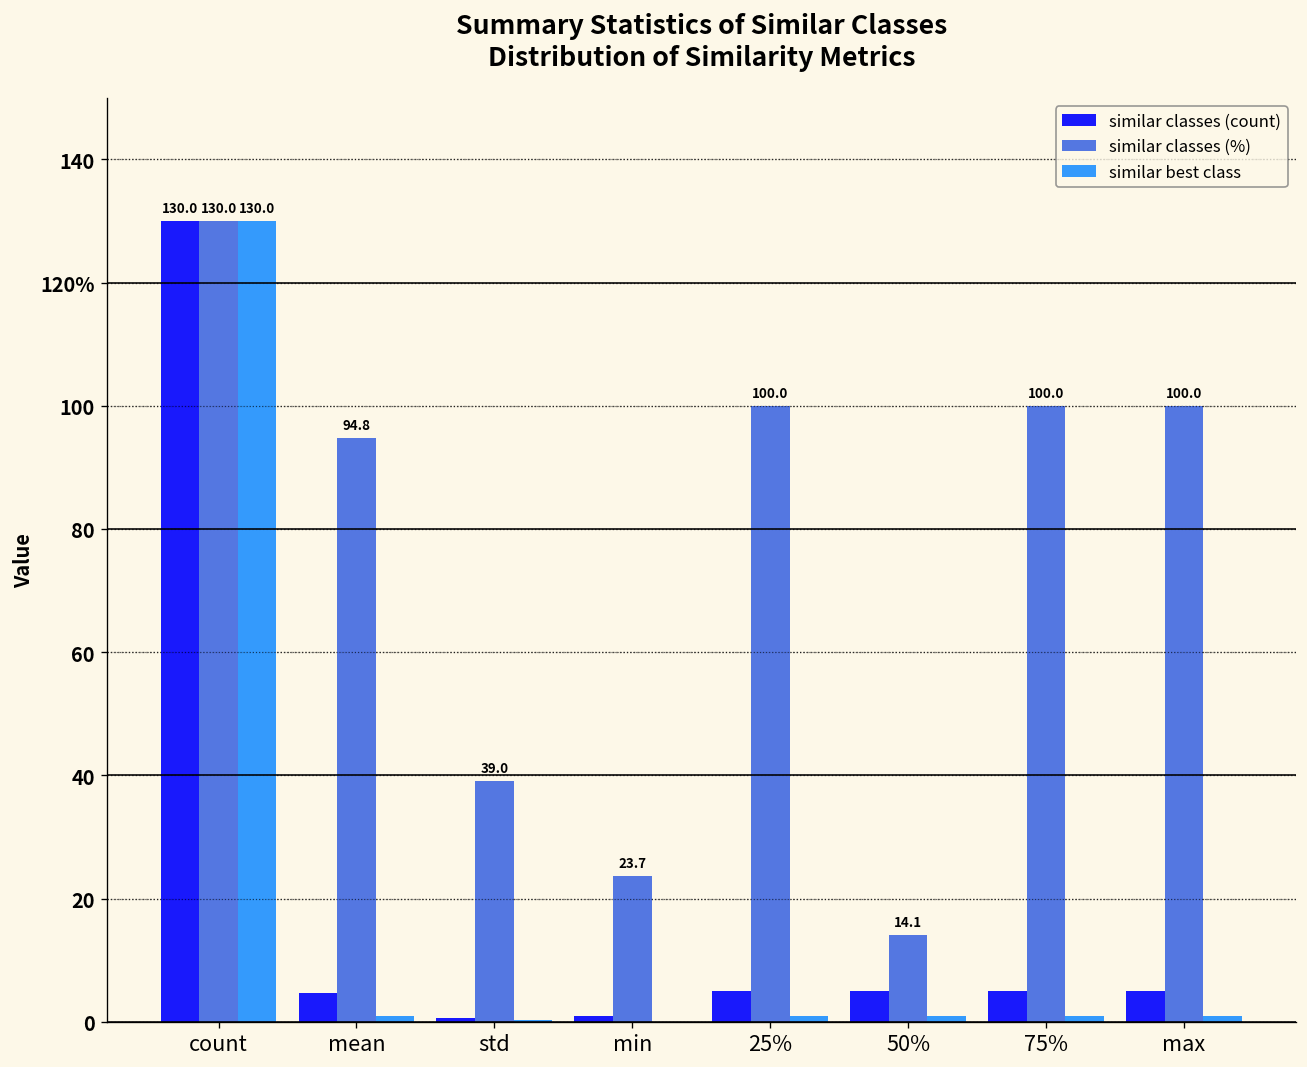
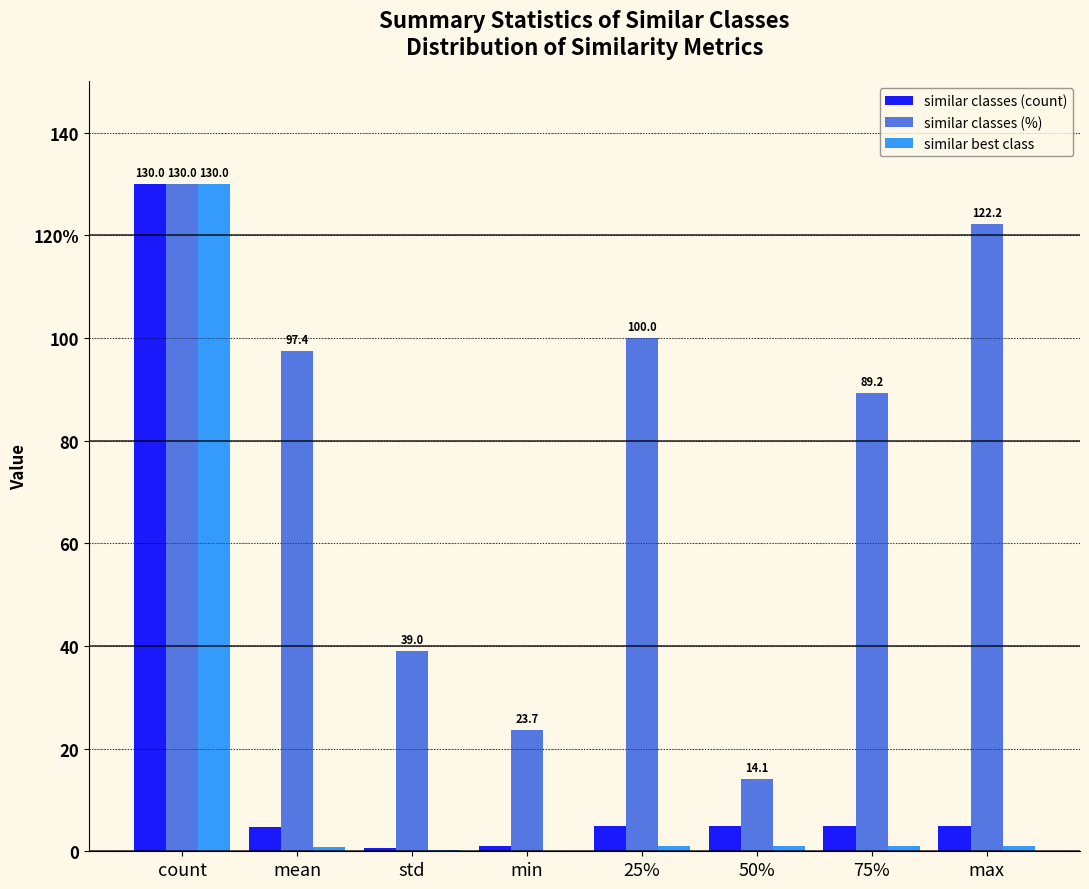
similar classes (%), mean: 94.8 -> 97.4
similar classes (%), 75%: 100.0 -> 89.2
similar classes (%), max: 100.0 -> 122.2
